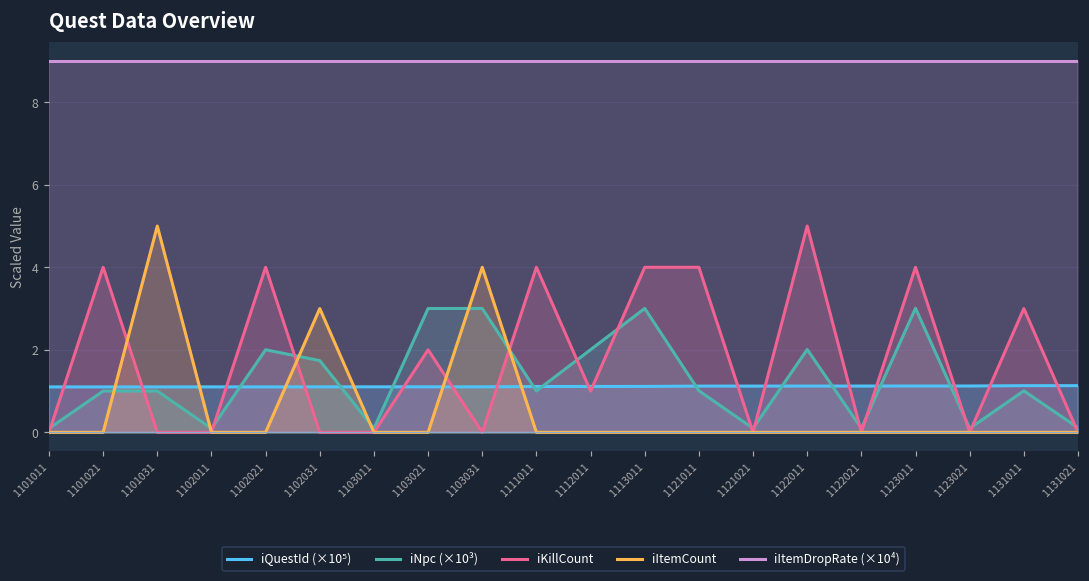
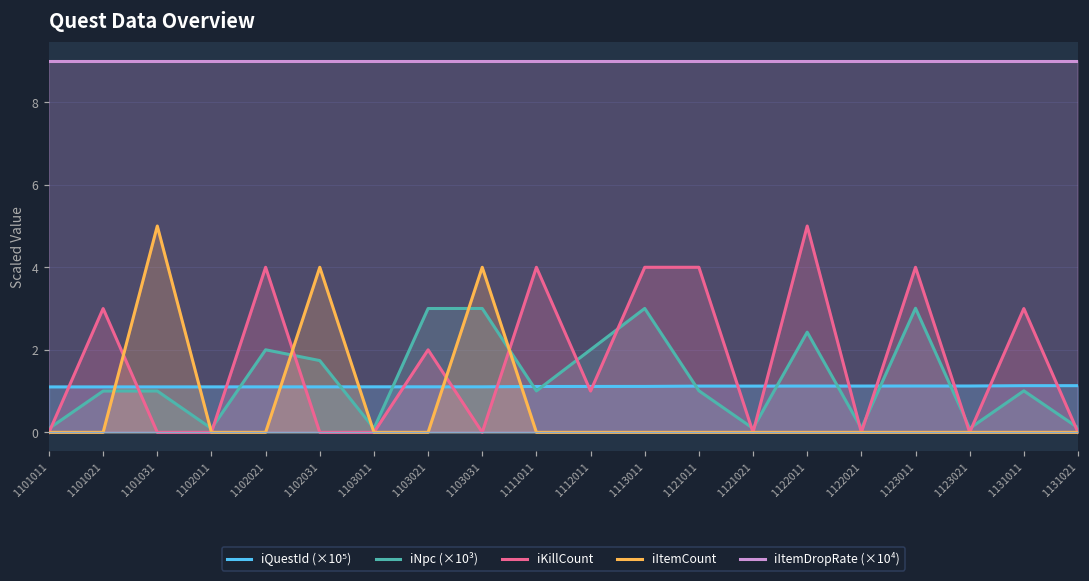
iKillCount, 1101021: 4 -> 3
iItemCount, 1102031: 3 -> 4
iNpc (×10³), 1122011: 2.0 -> 2.4
